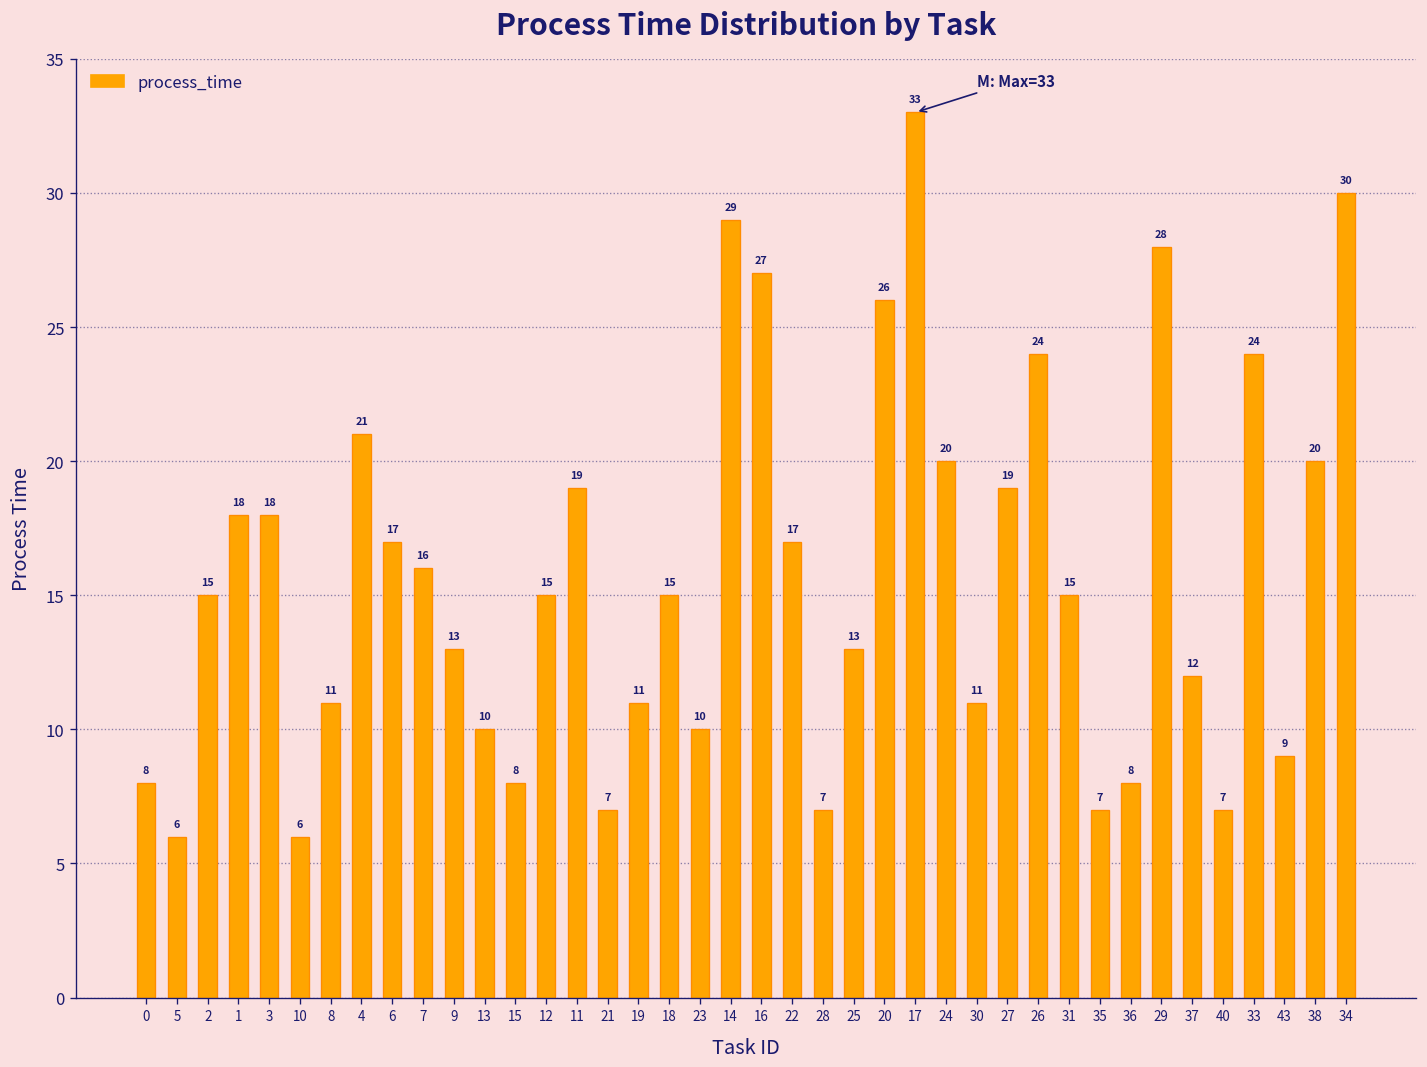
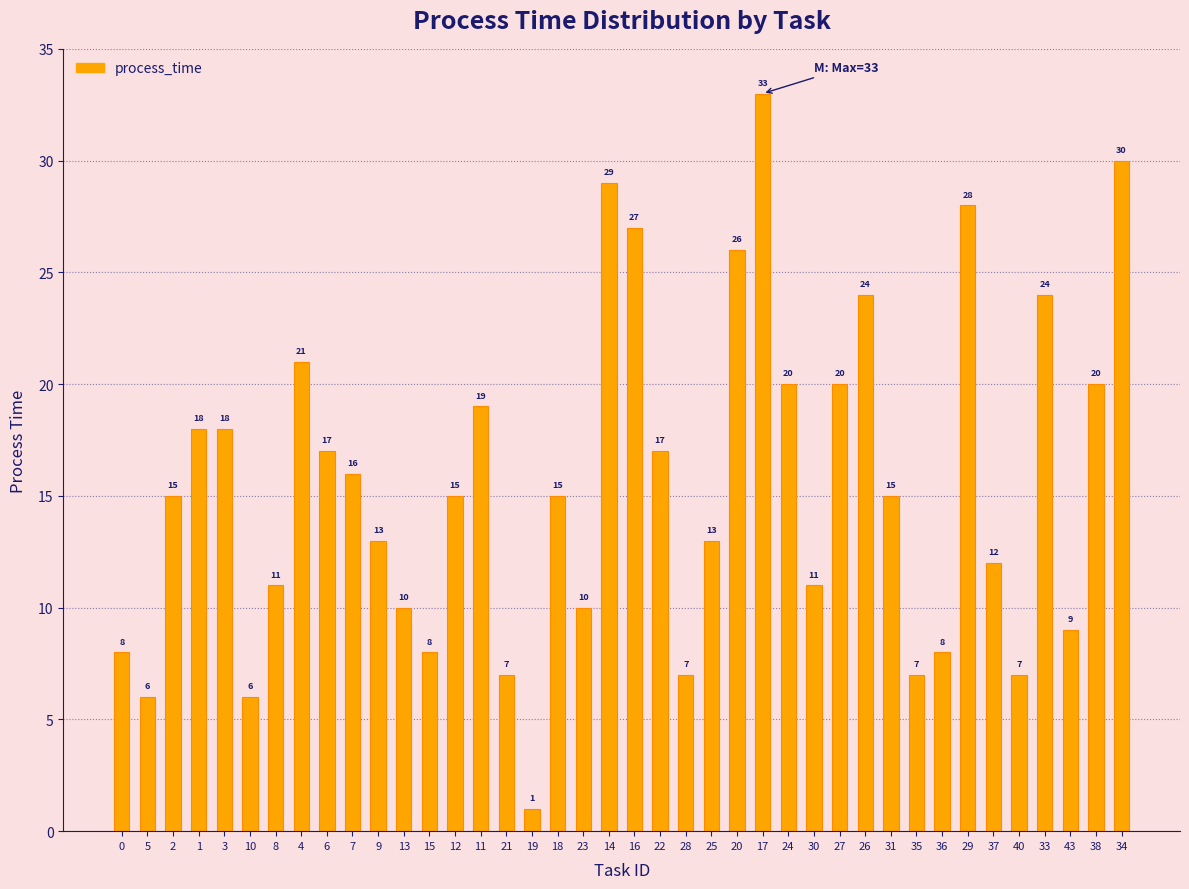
19: 11 -> 1
27: 19 -> 20
